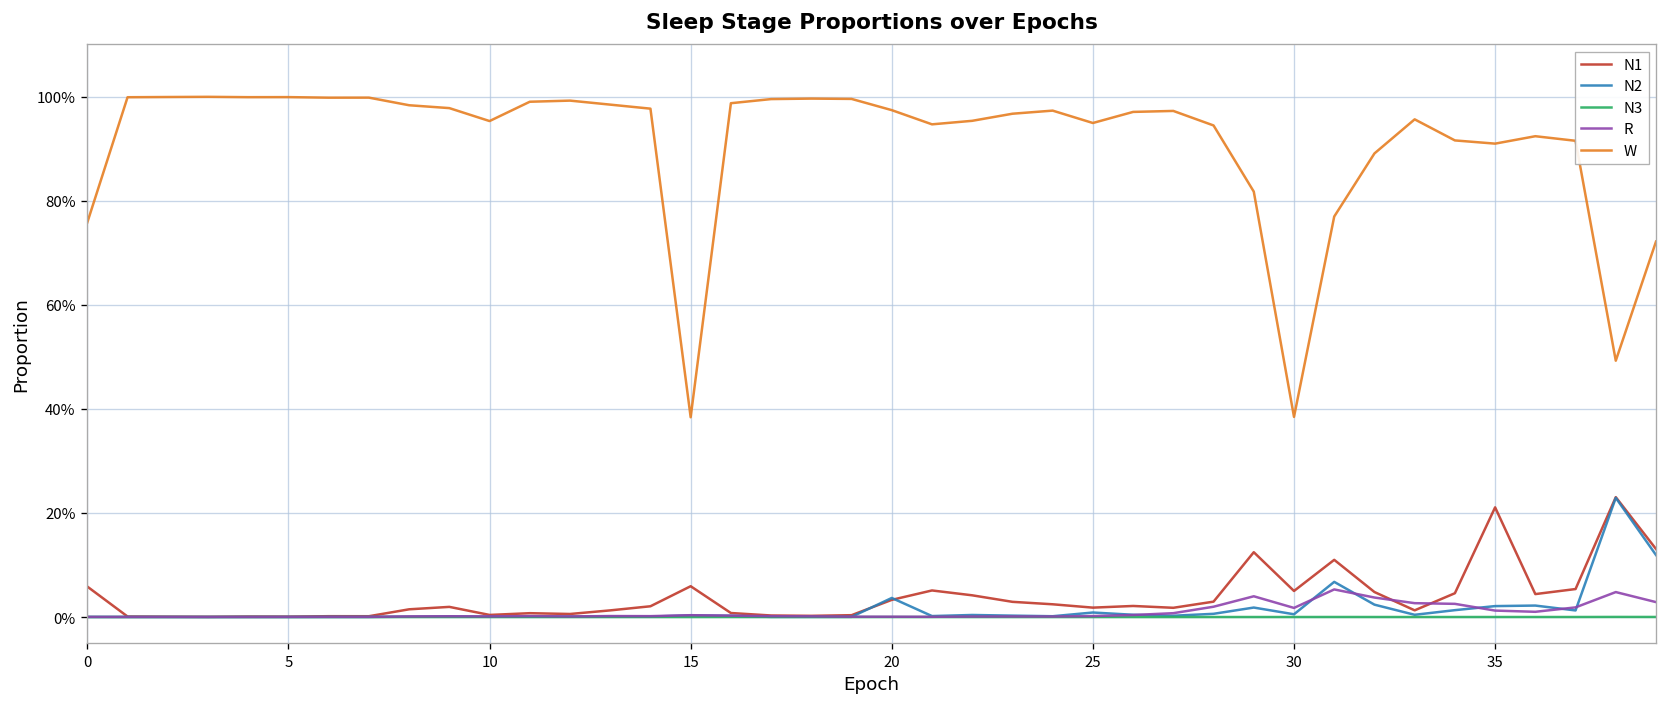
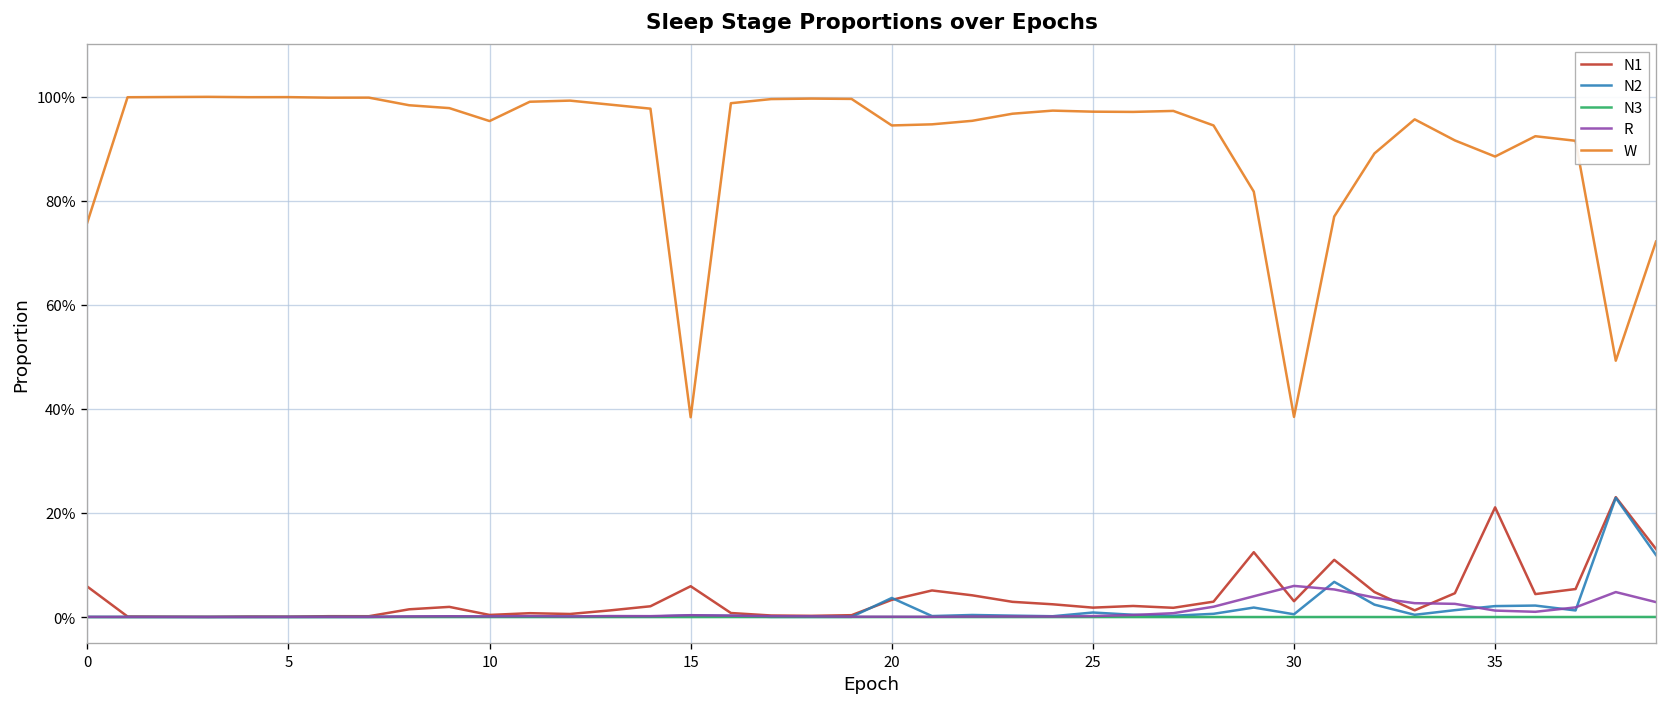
W, 20: 97% -> 94%
W, 25: 95% -> 97%
N1, 30: 5% -> 3%
R, 30: 2% -> 6%
W, 35: 91% -> 88%
